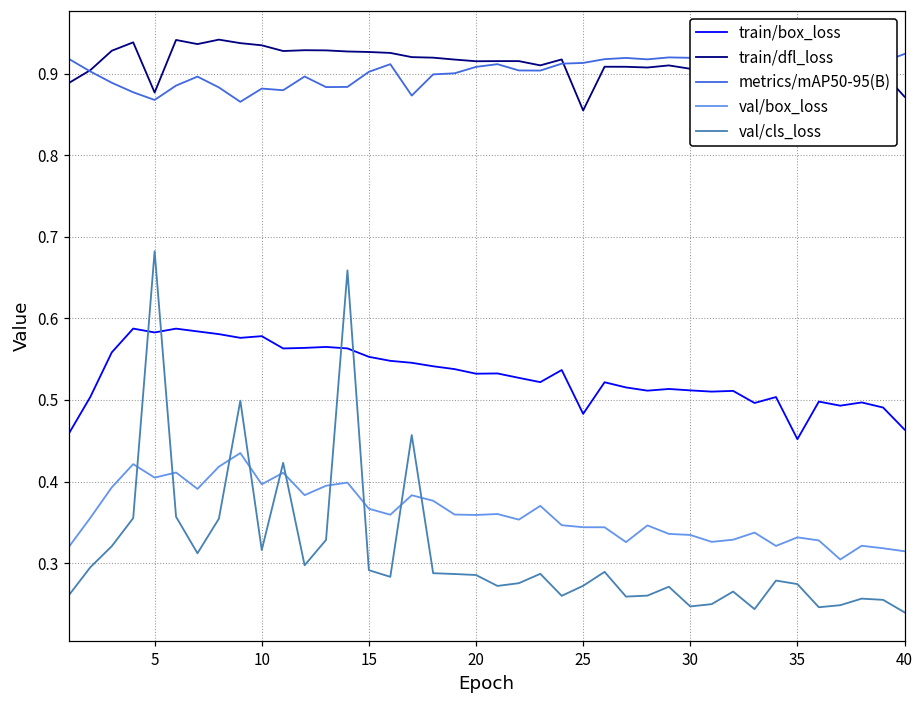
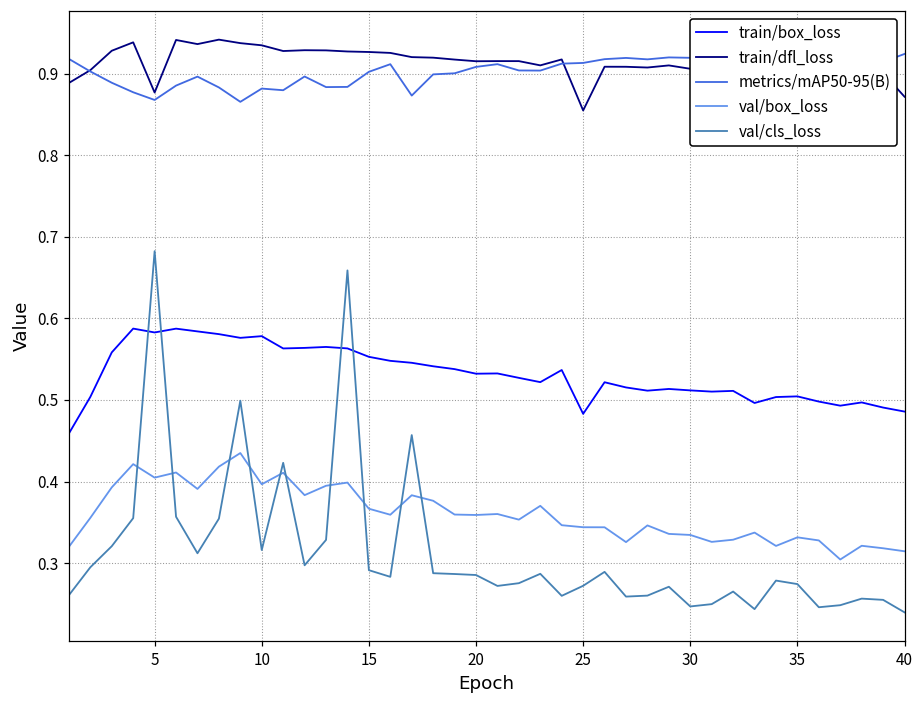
train/box_loss, 35: 0.45 -> 0.50
train/box_loss, 40: 0.46 -> 0.49
